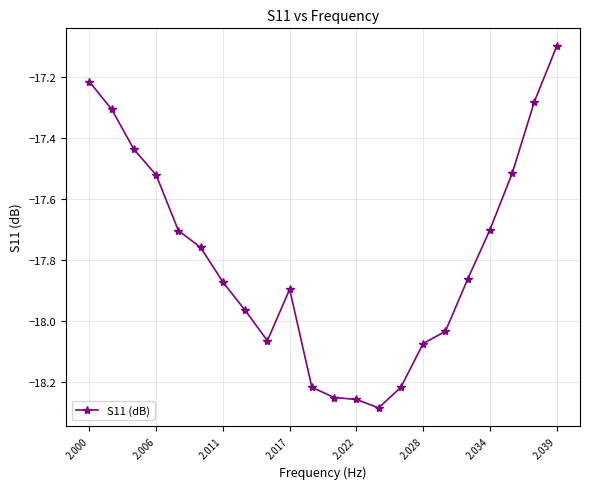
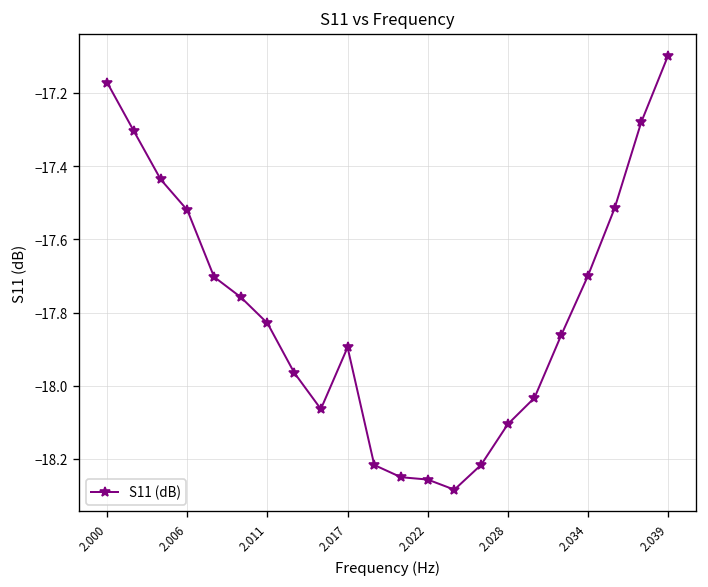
2.000: -17.21 -> -17.17
2.011: -17.87 -> -17.83
2.028: -18.07 -> -18.11
